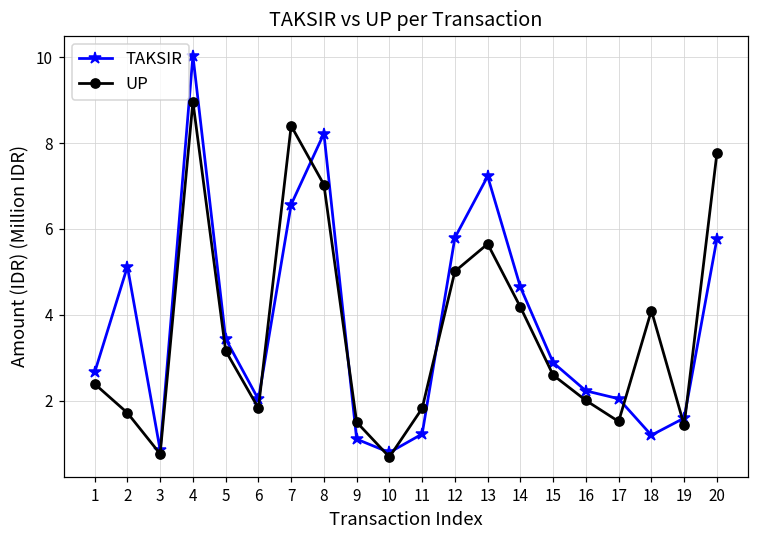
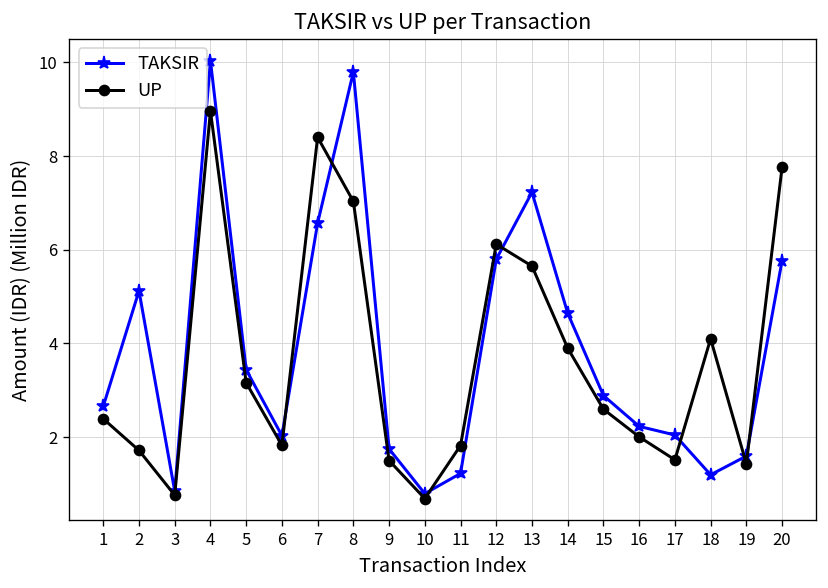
TAKSIR, 8: 8.2 -> 9.8
TAKSIR, 9: 1.1 -> 1.7
UP, 12: 5.0 -> 6.1
UP, 14: 4.2 -> 3.9
